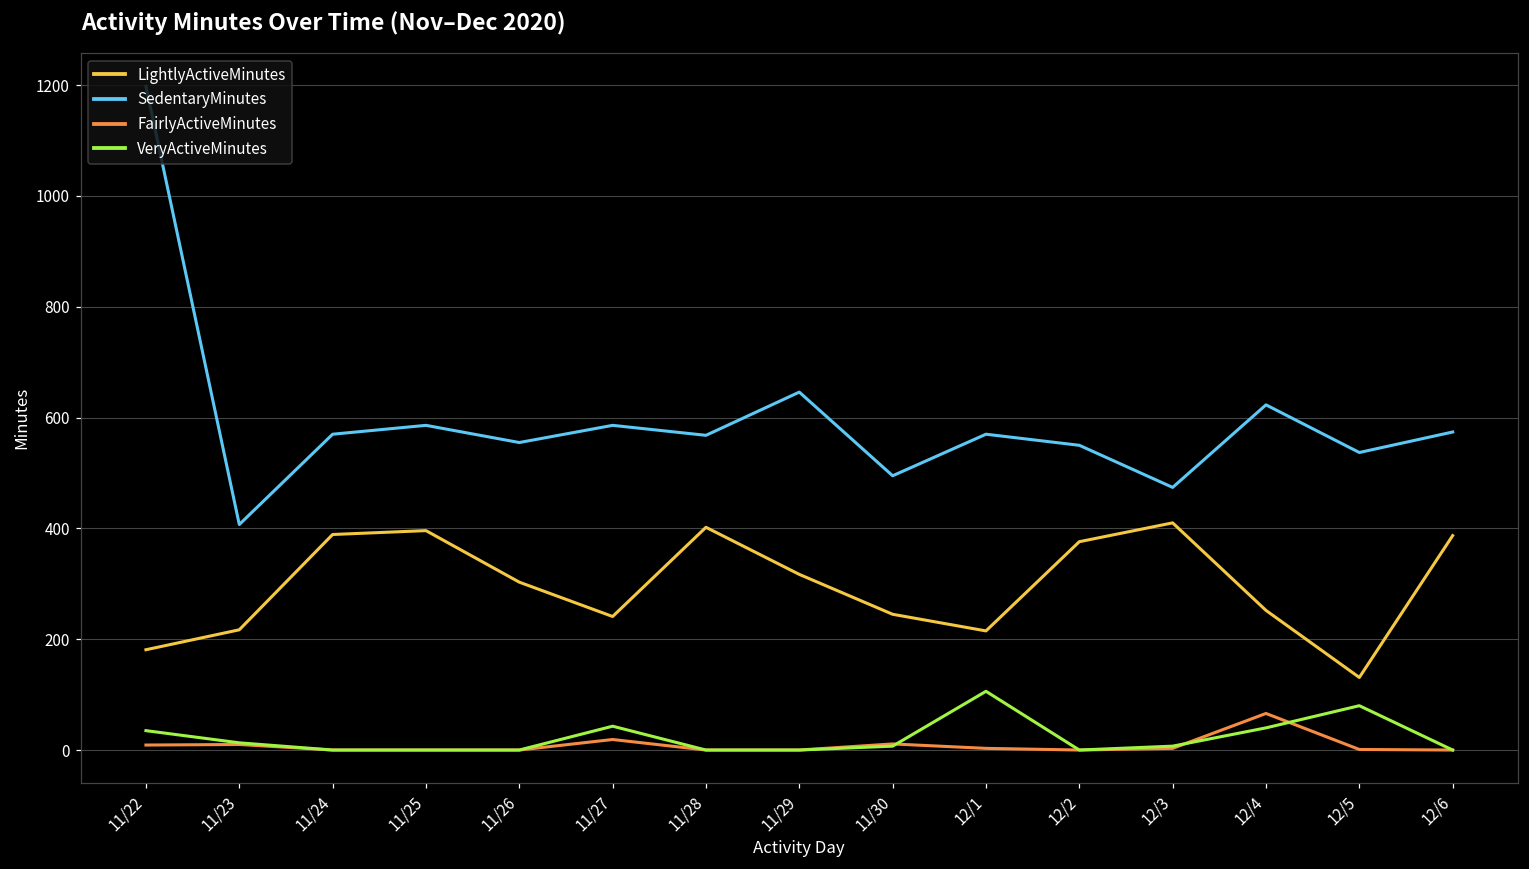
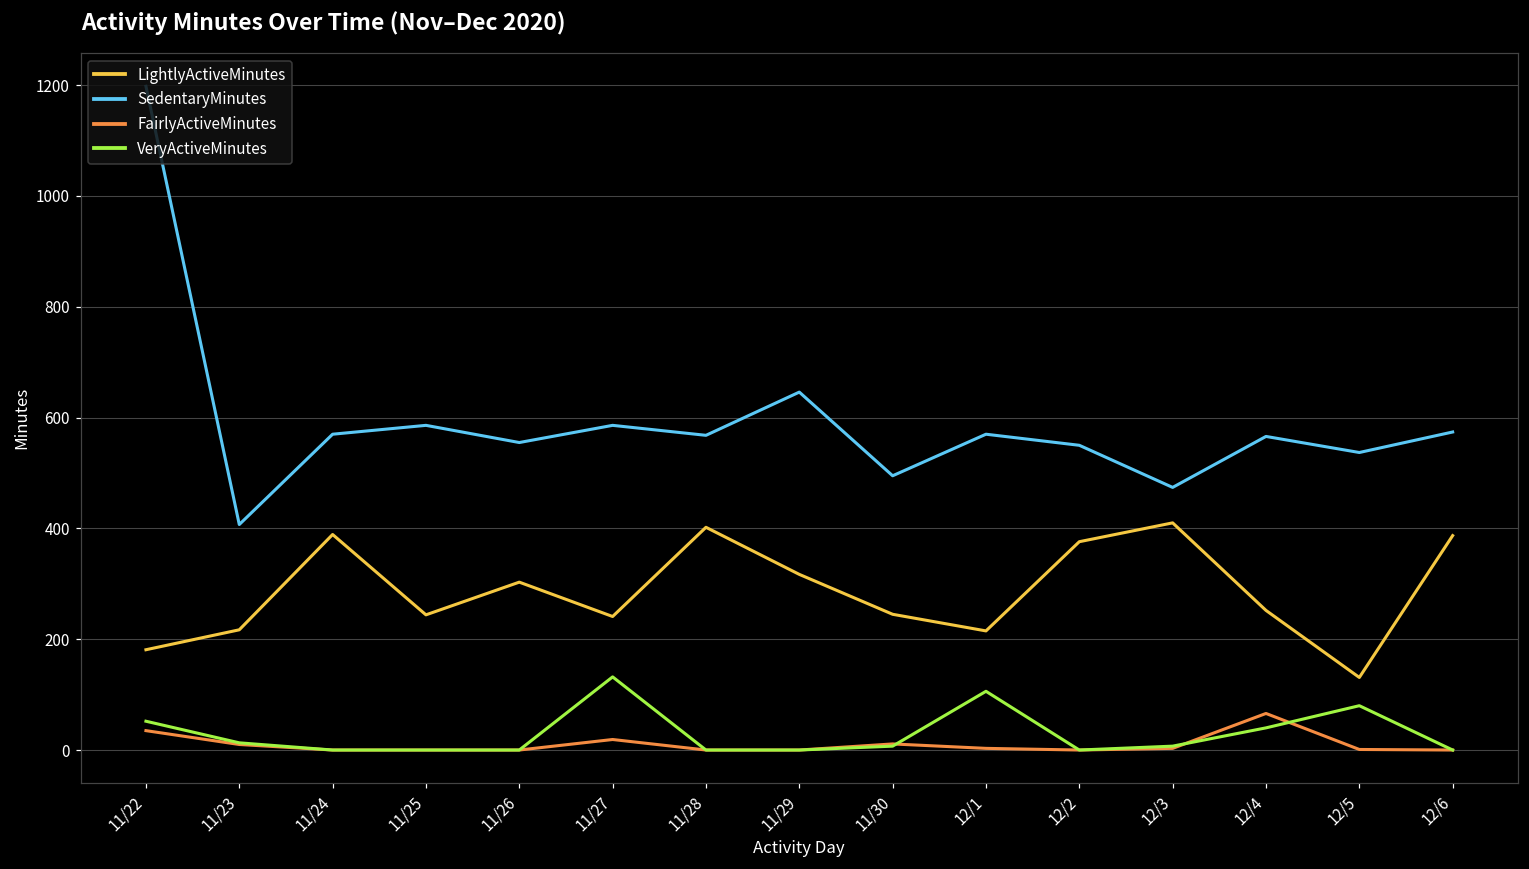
FairlyActiveMinutes, 11/22: 10 -> 40
VeryActiveMinutes, 11/22: 40 -> 50
LightlyActiveMinutes, 11/25: 400 -> 240
VeryActiveMinutes, 11/27: 40 -> 130
SedentaryMinutes, 12/4: 620 -> 570
